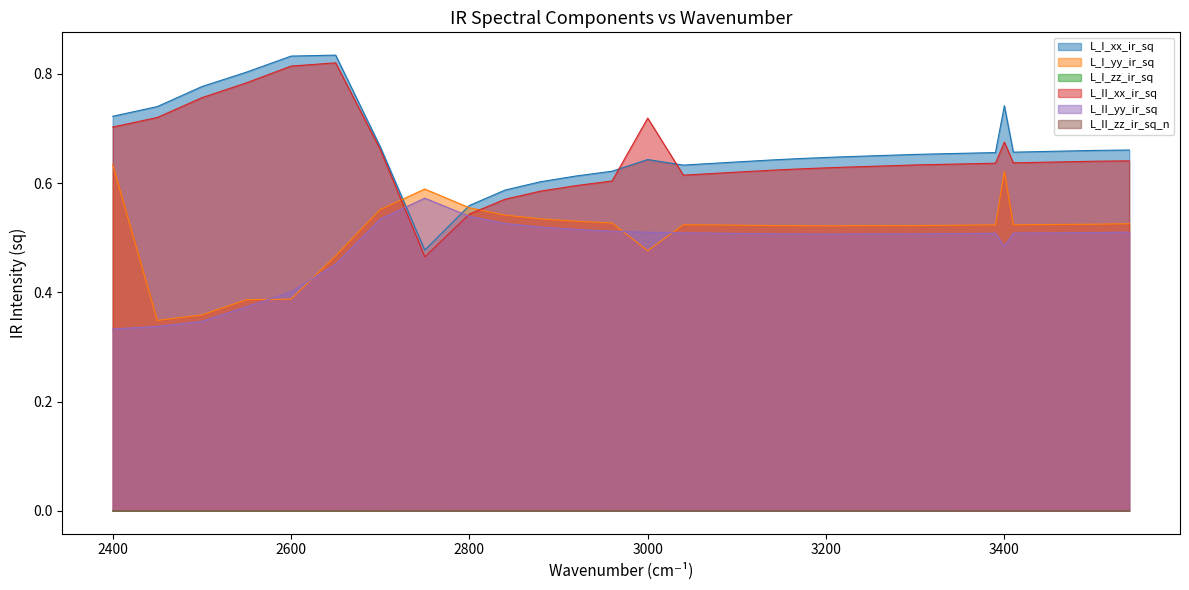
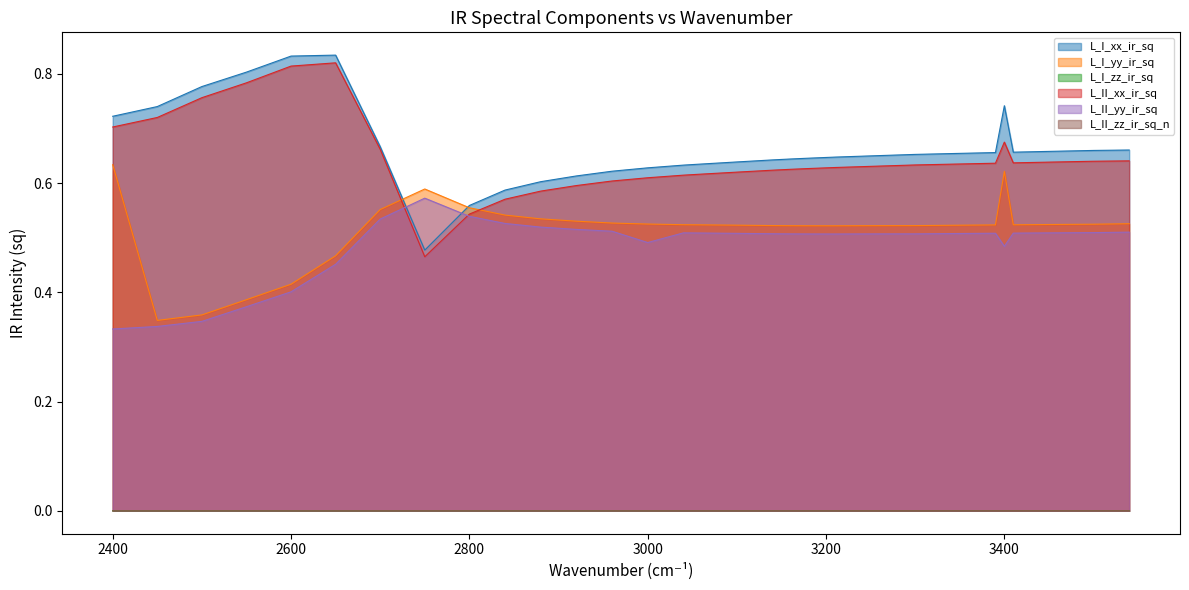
L_I_yy_ir_sq, 2600: 0.39 -> 0.41
L_I_xx_ir_sq, 3000: 0.64 -> 0.63
L_I_yy_ir_sq, 3000: 0.48 -> 0.53
L_II_xx_ir_sq, 3000: 0.72 -> 0.61
L_II_yy_ir_sq, 3000: 0.51 -> 0.49
